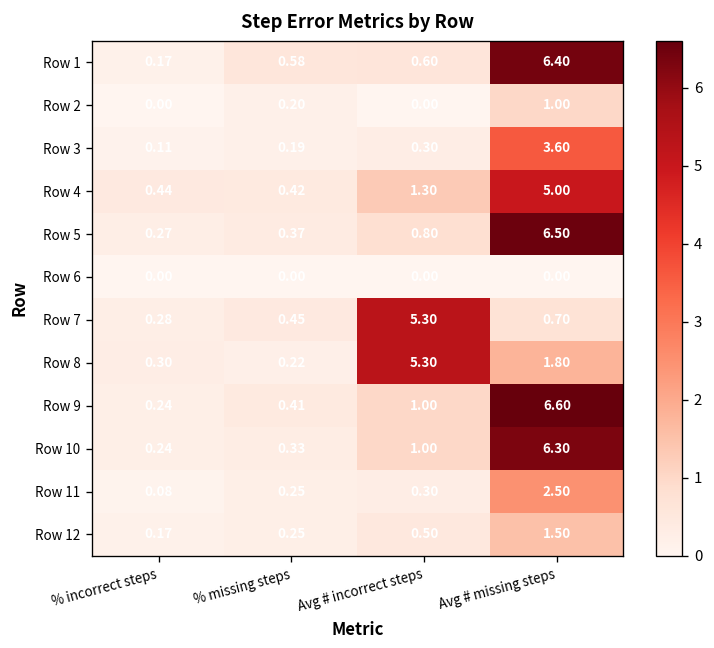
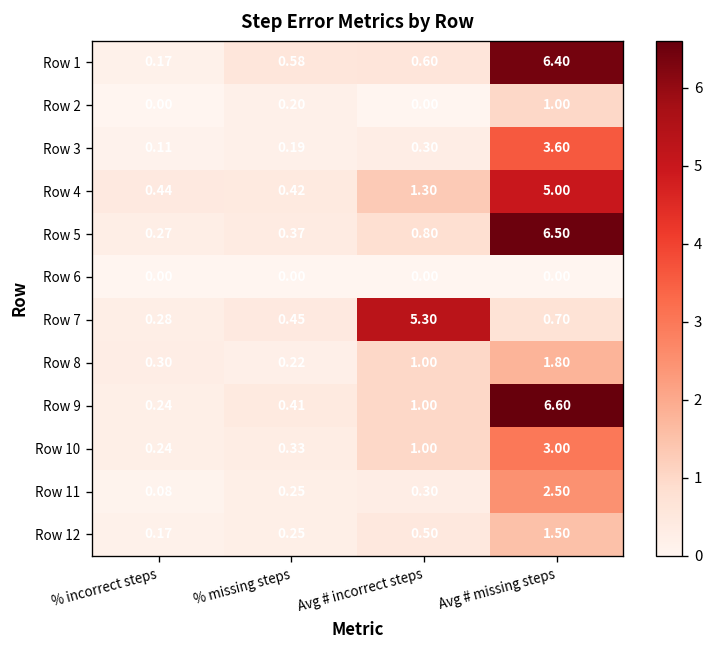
Row 8, Avg # incorrect steps: 5.30 -> 1.00
Row 10, Avg # missing steps: 6.30 -> 3.00
